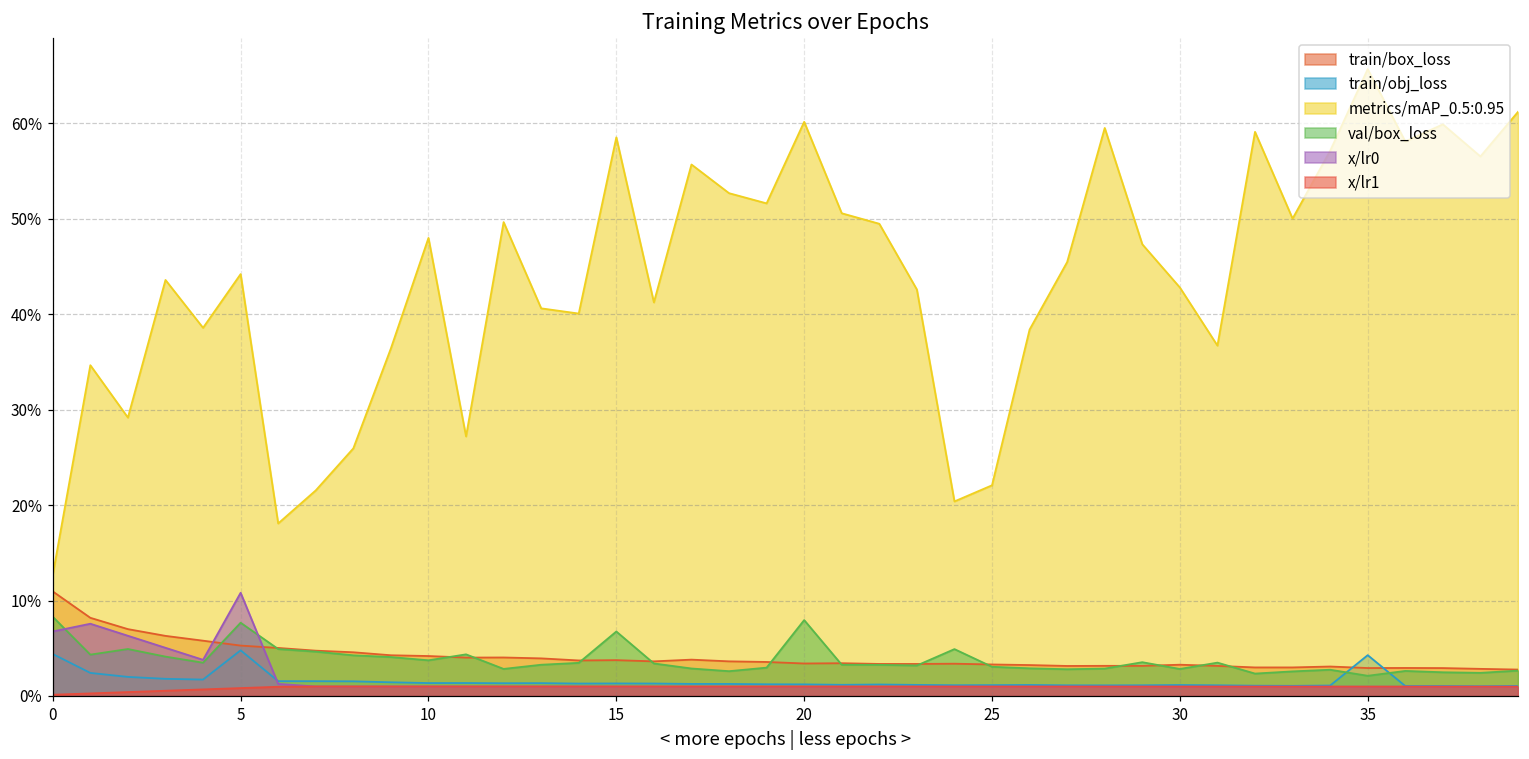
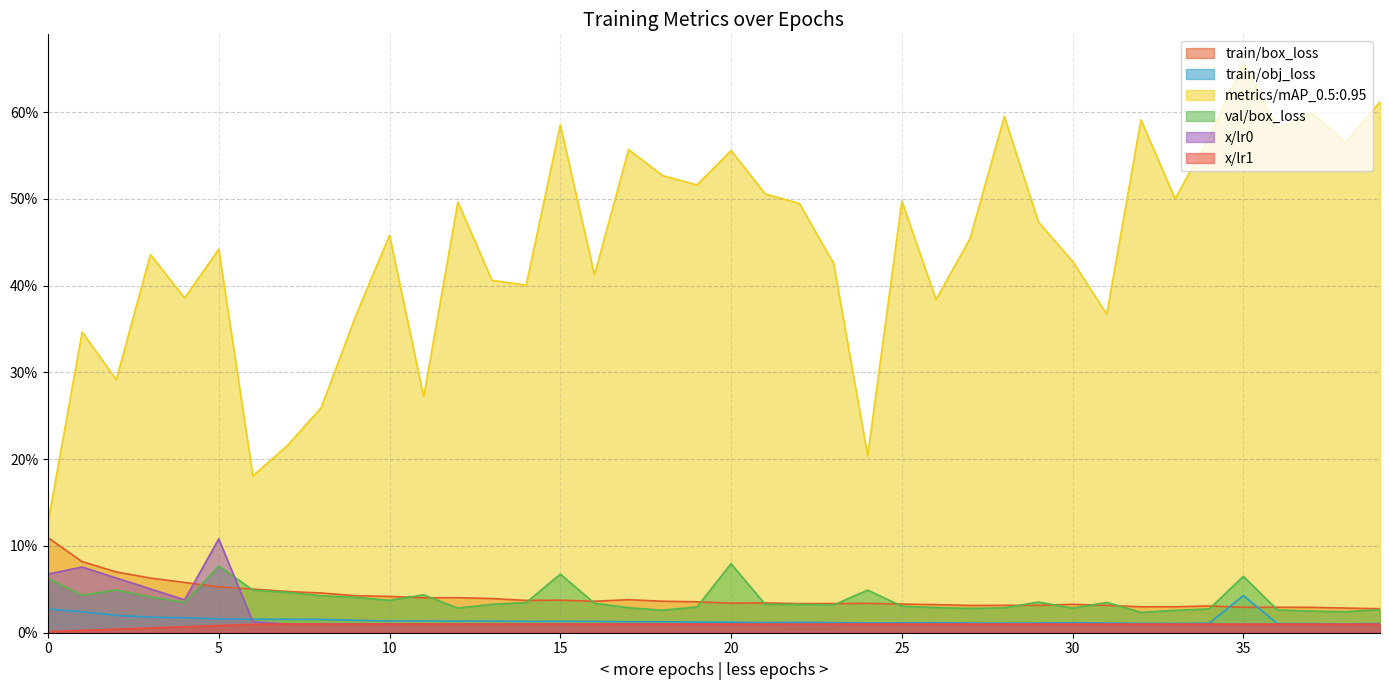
train/obj_loss, 0: 4% -> 3%
val/box_loss, 0: 8% -> 6%
train/obj_loss, 5: 5% -> 2%
metrics/mAP_0.5:0.95, 10: 48% -> 46%
metrics/mAP_0.5:0.95, 20: 60% -> 56%
metrics/mAP_0.5:0.95, 25: 22% -> 50%
val/box_loss, 35: 2% -> 6%
